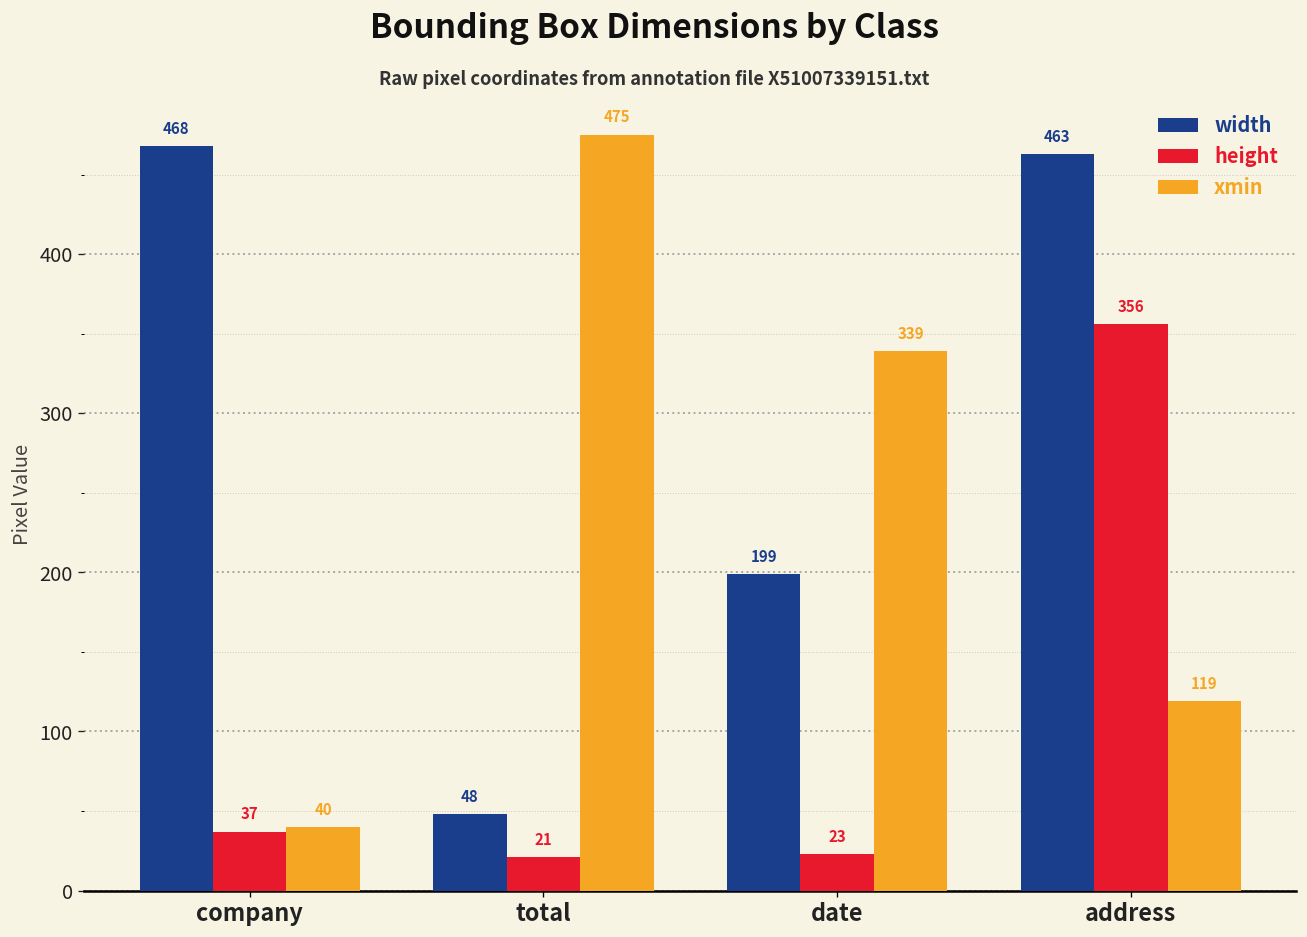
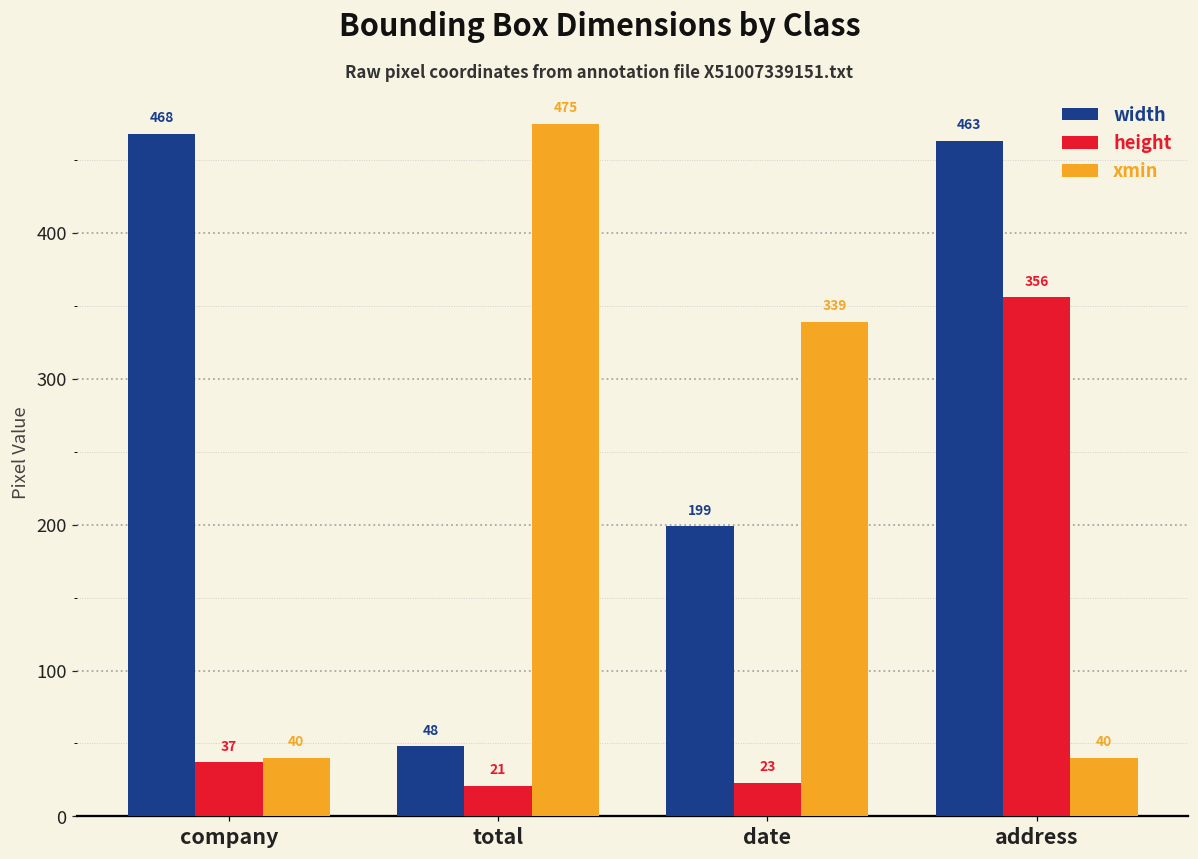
xmin, address: 119 -> 40
